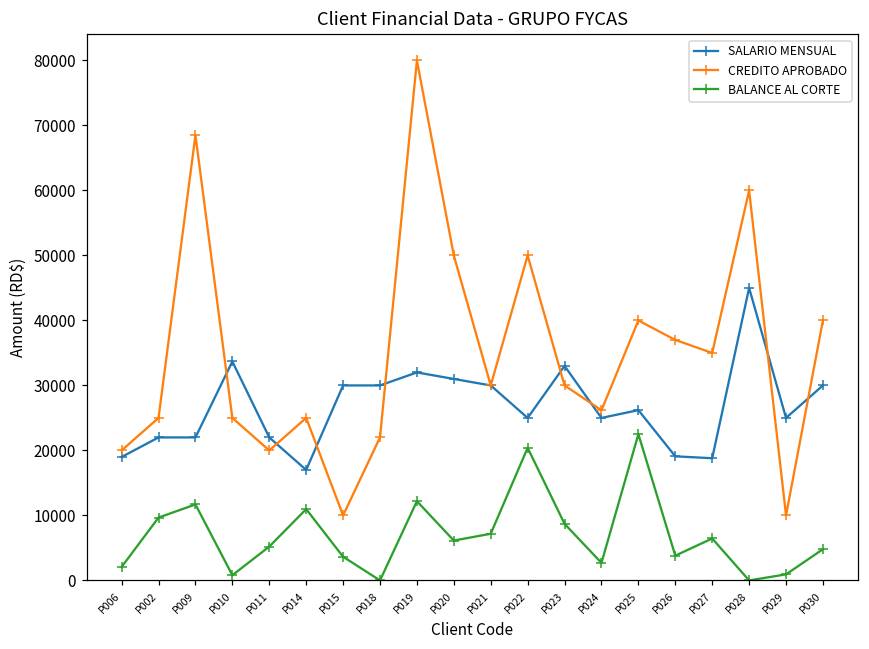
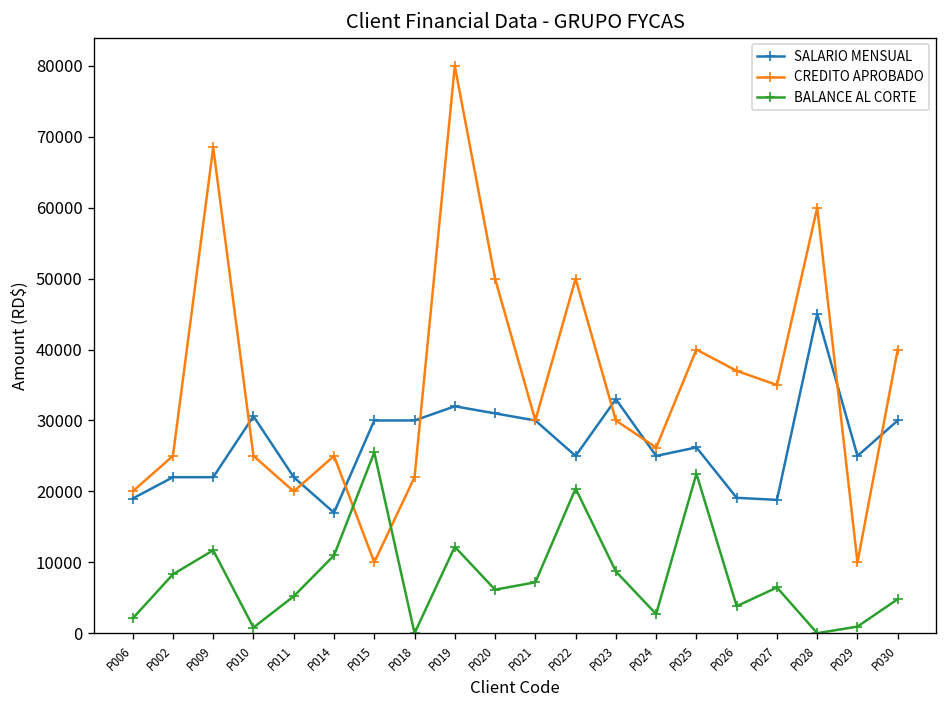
BALANCE AL CORTE, P002: 10000 -> 8000
SALARIO MENSUAL, P010: 34000 -> 31000
BALANCE AL CORTE, P015: 4000 -> 25000
